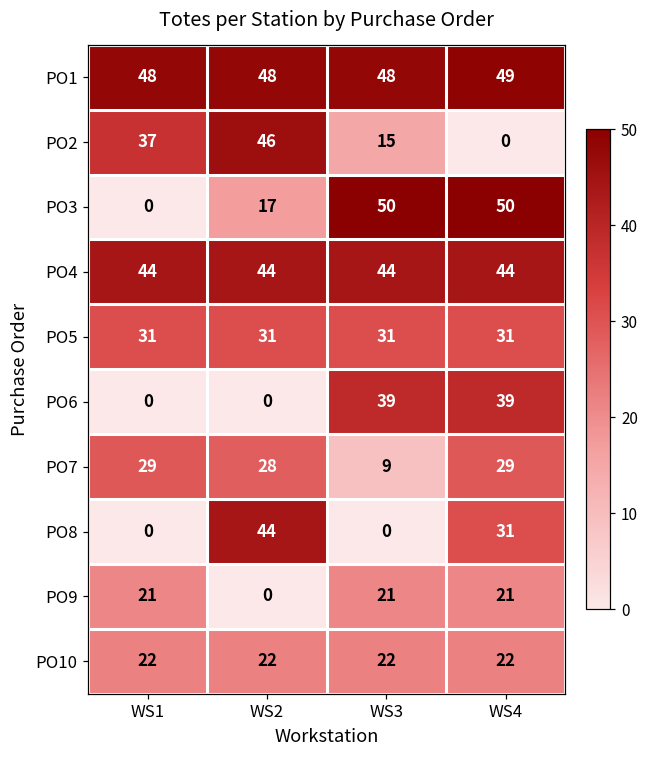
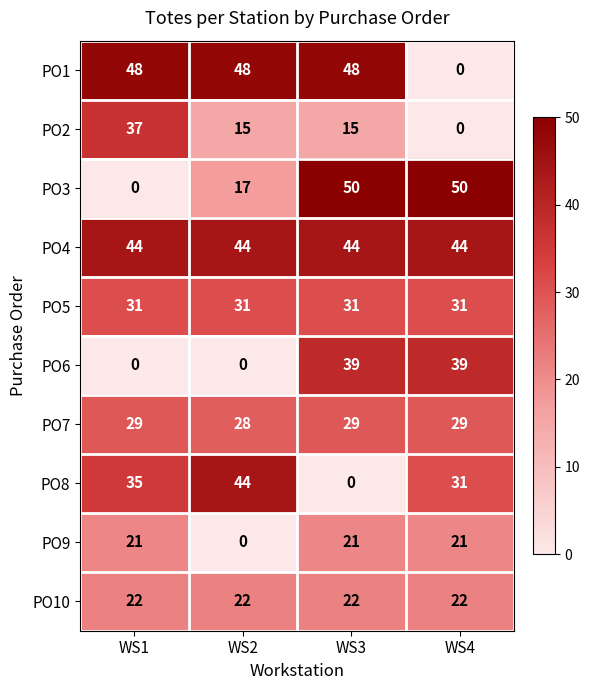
PO1, WS4: 49 -> 0
PO2, WS2: 46 -> 15
PO7, WS3: 9 -> 29
PO8, WS1: 0 -> 35
